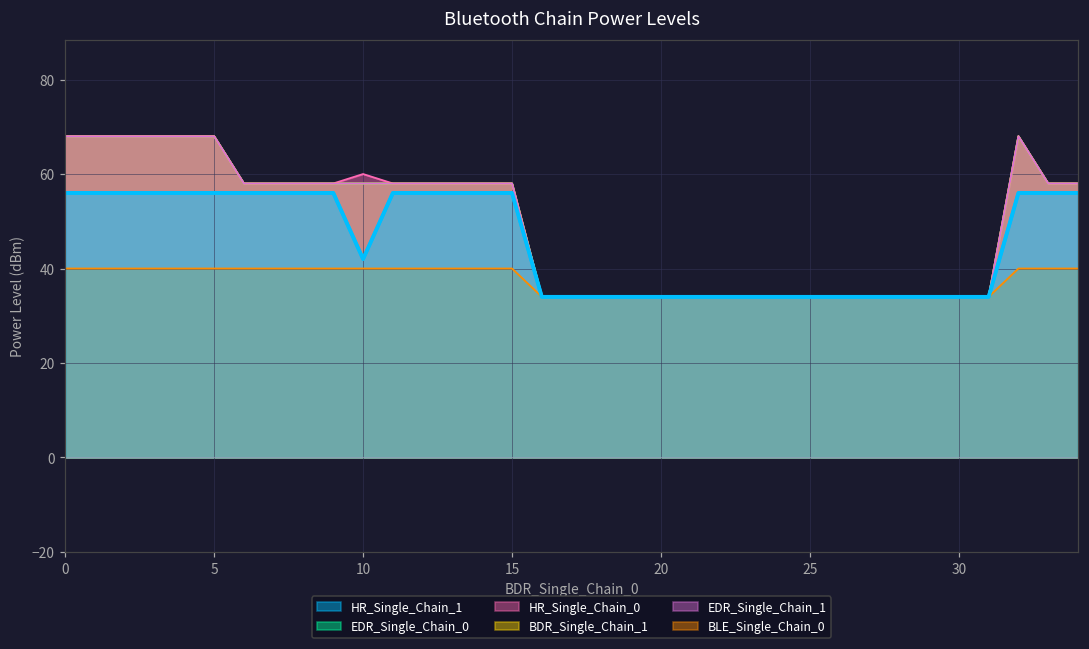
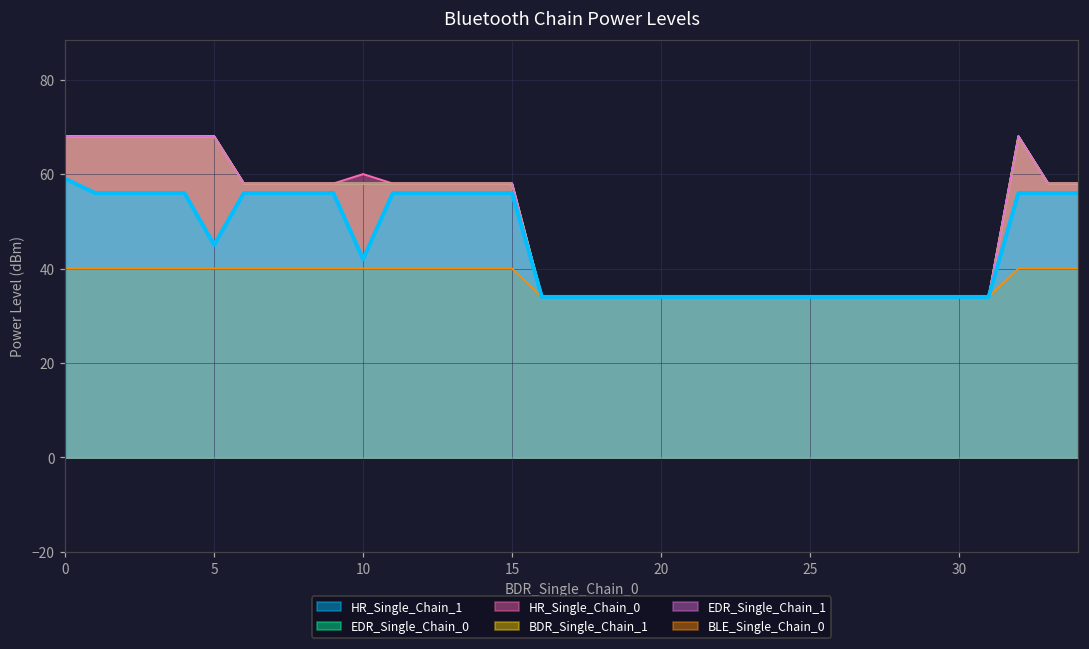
HR_Single_Chain_1, 0: 56 -> 59
HR_Single_Chain_1, 5: 56 -> 45
